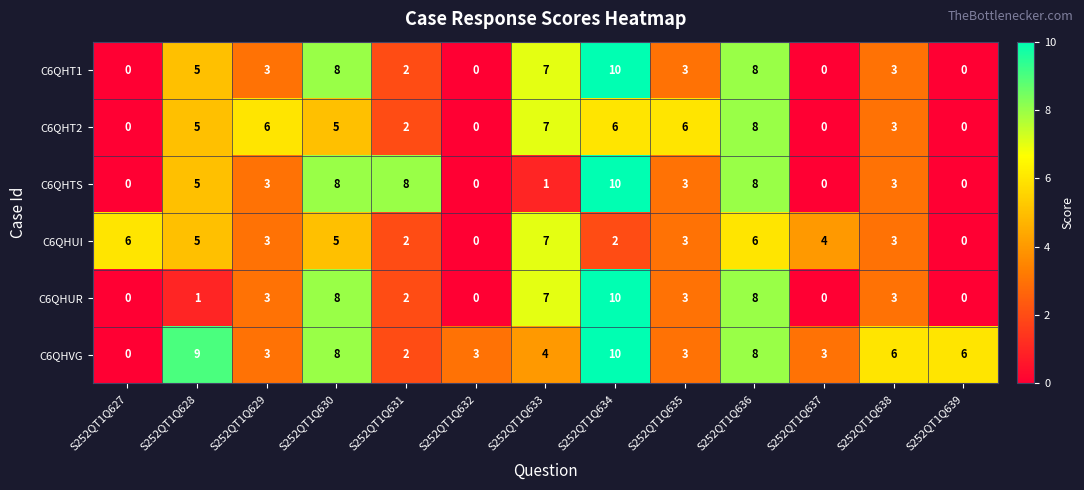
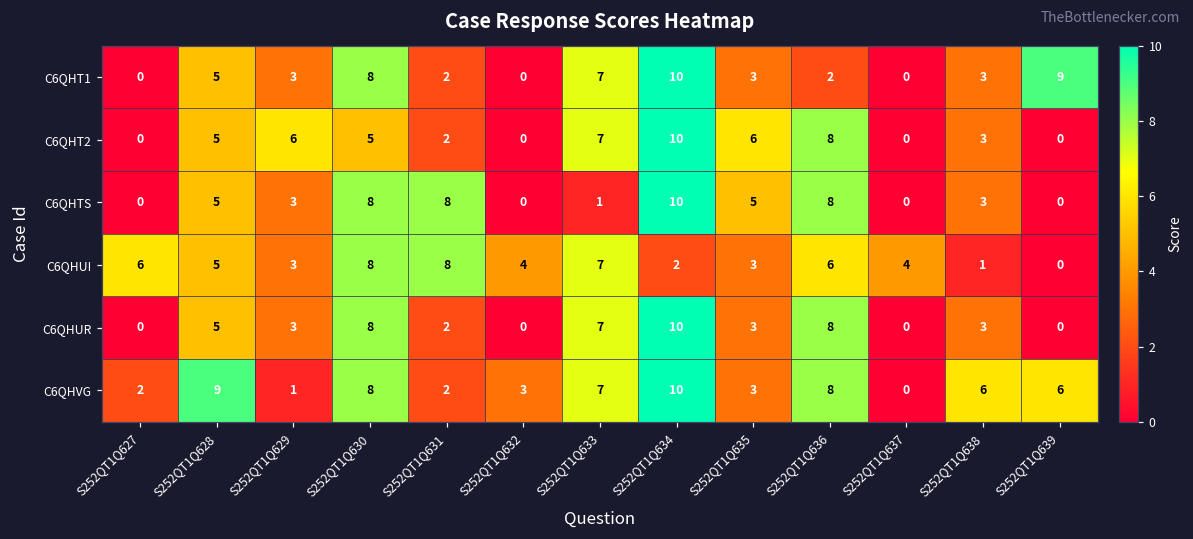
C6QHT1, S252QT1Q636: 8 -> 2
C6QHT1, S252QT1Q639: 0 -> 9
C6QHT2, S252QT1Q634: 6 -> 10
C6QHTS, S252QT1Q635: 3 -> 5
C6QHUI, S252QT1Q630: 5 -> 8
C6QHUI, S252QT1Q631: 2 -> 8
C6QHUI, S252QT1Q632: 0 -> 4
C6QHUI, S252QT1Q638: 3 -> 1
C6QHUR, S252QT1Q628: 1 -> 5
C6QHVG, S252QT1Q627: 0 -> 2
C6QHVG, S252QT1Q629: 3 -> 1
C6QHVG, S252QT1Q633: 4 -> 7
C6QHVG, S252QT1Q637: 3 -> 0
